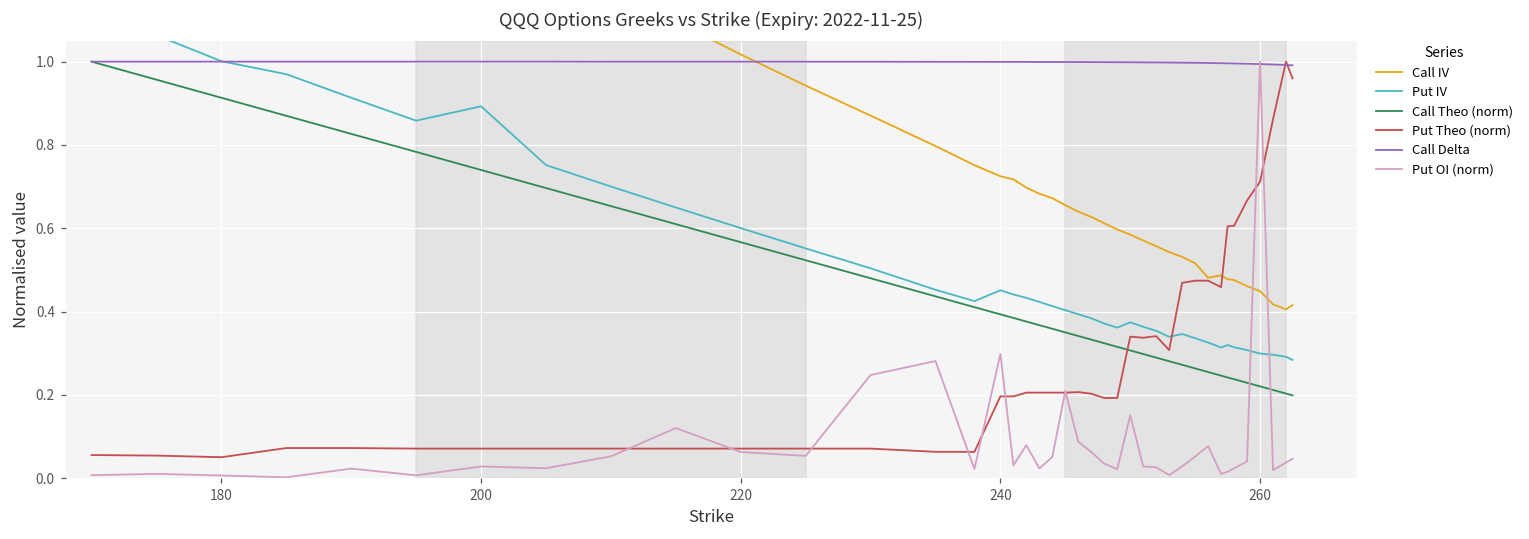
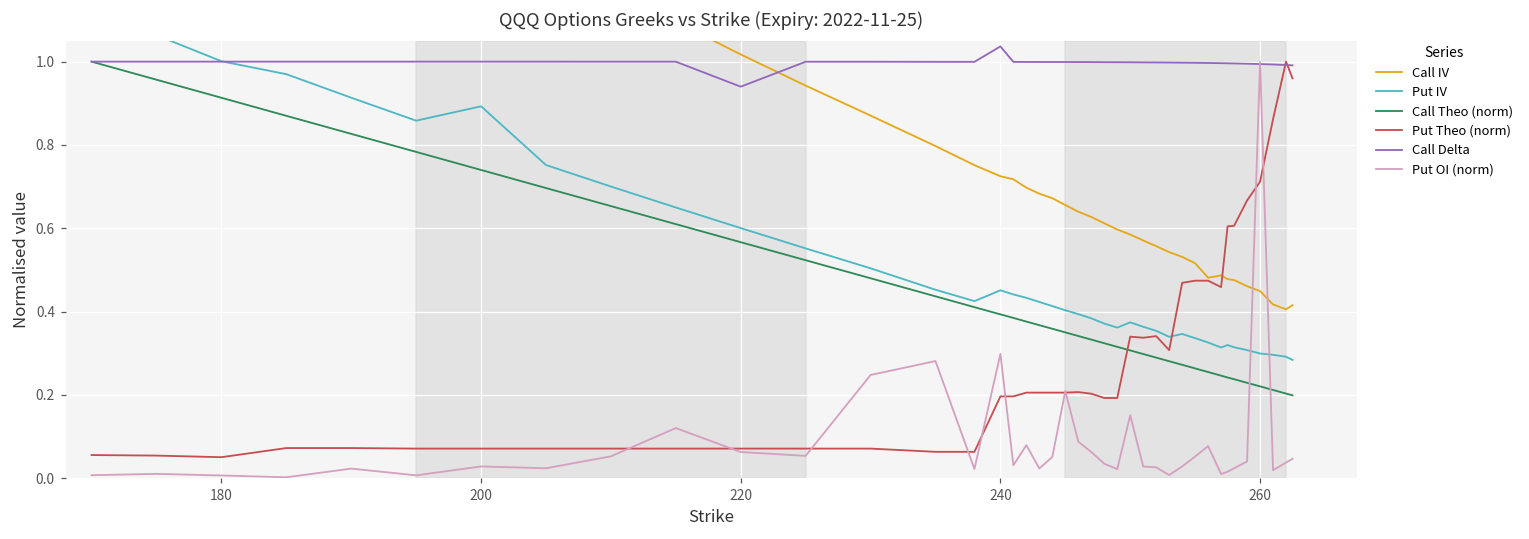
Call Delta, 220: 1.00 -> 0.94
Call Delta, 240: 1.00 -> 1.04
